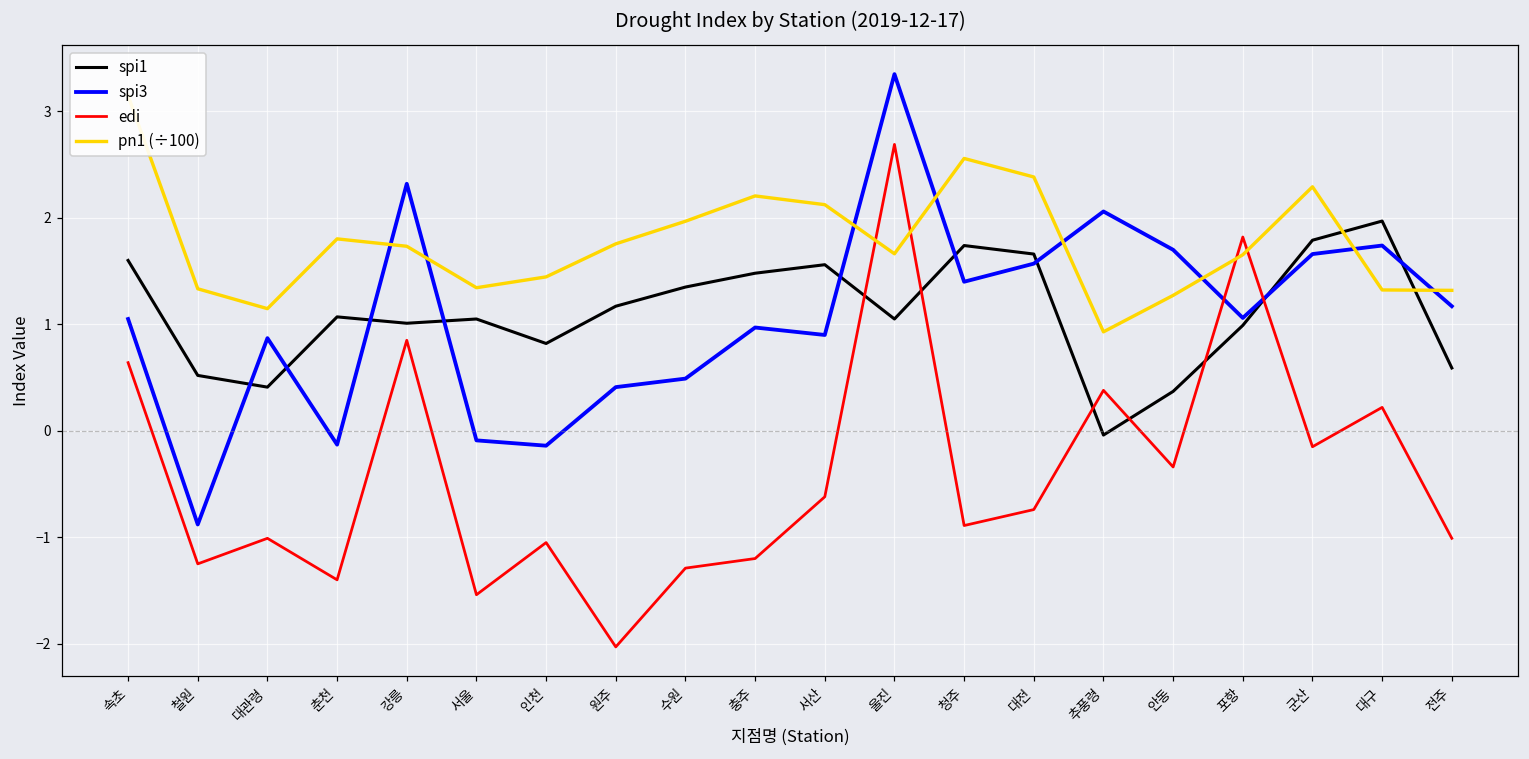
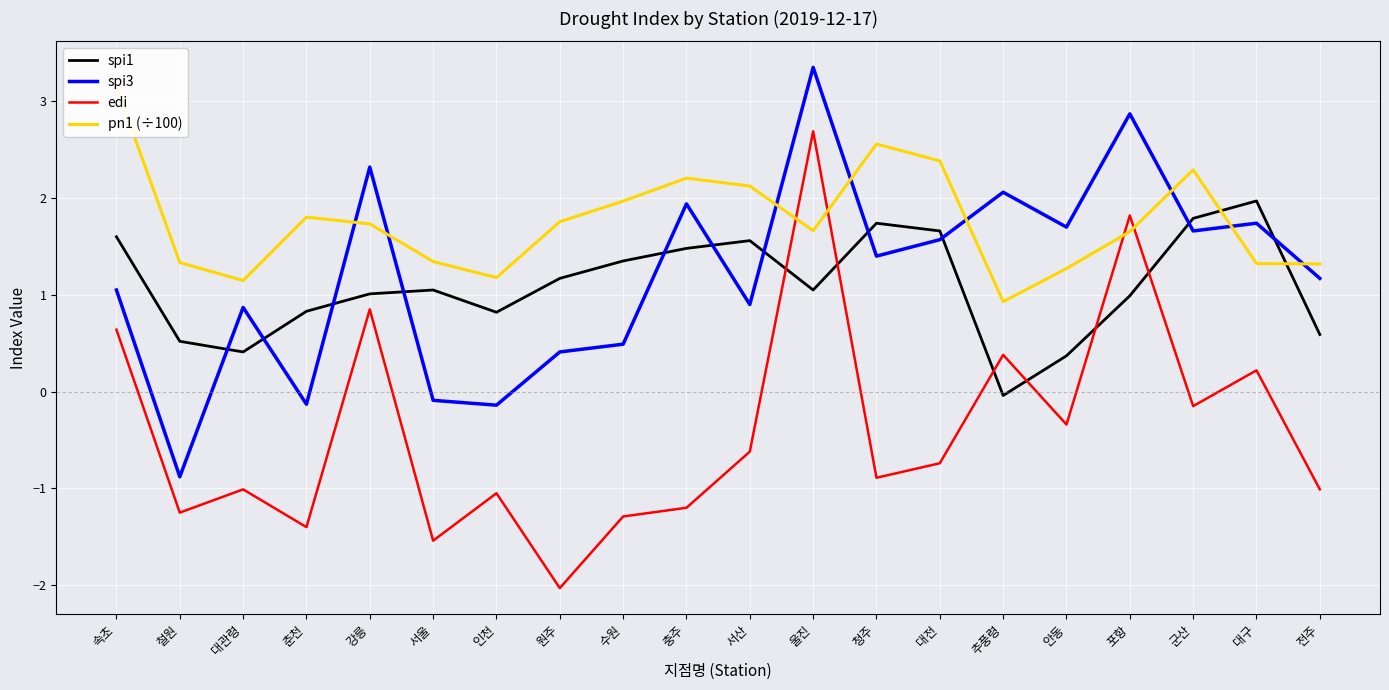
spi1, 춘천: 1.1 -> 0.8
pn1 (÷100), 인천: 1.4 -> 1.2
spi3, 충주: 1.0 -> 1.9
spi3, 포항: 1.1 -> 2.9
